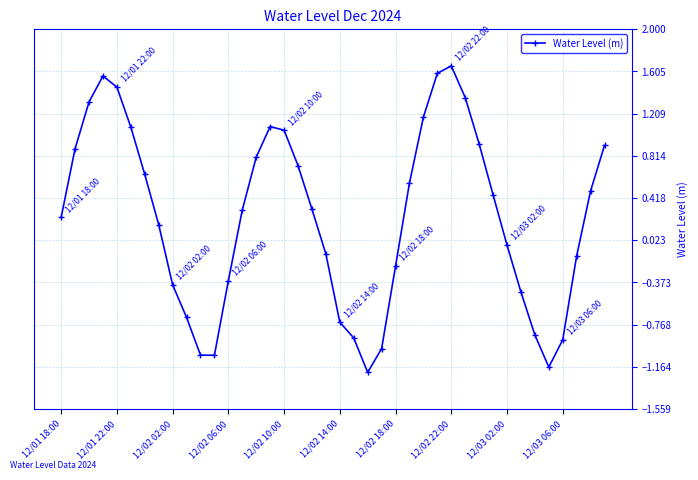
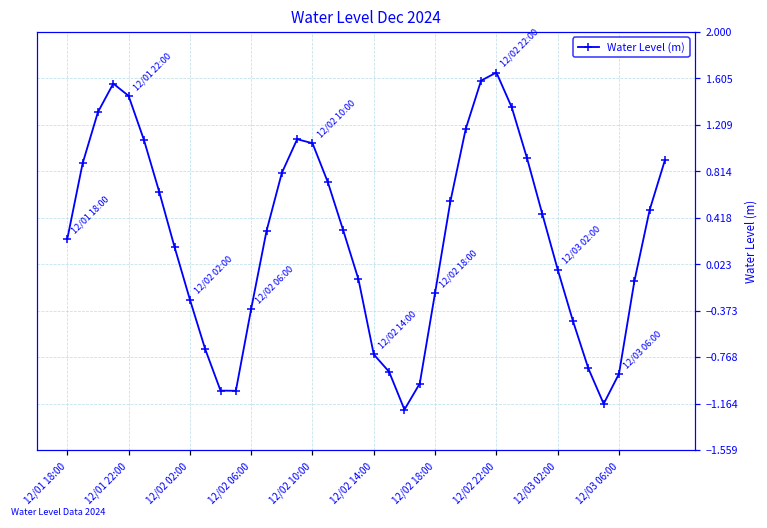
12/02 02:00: -0.39 -> -0.28
